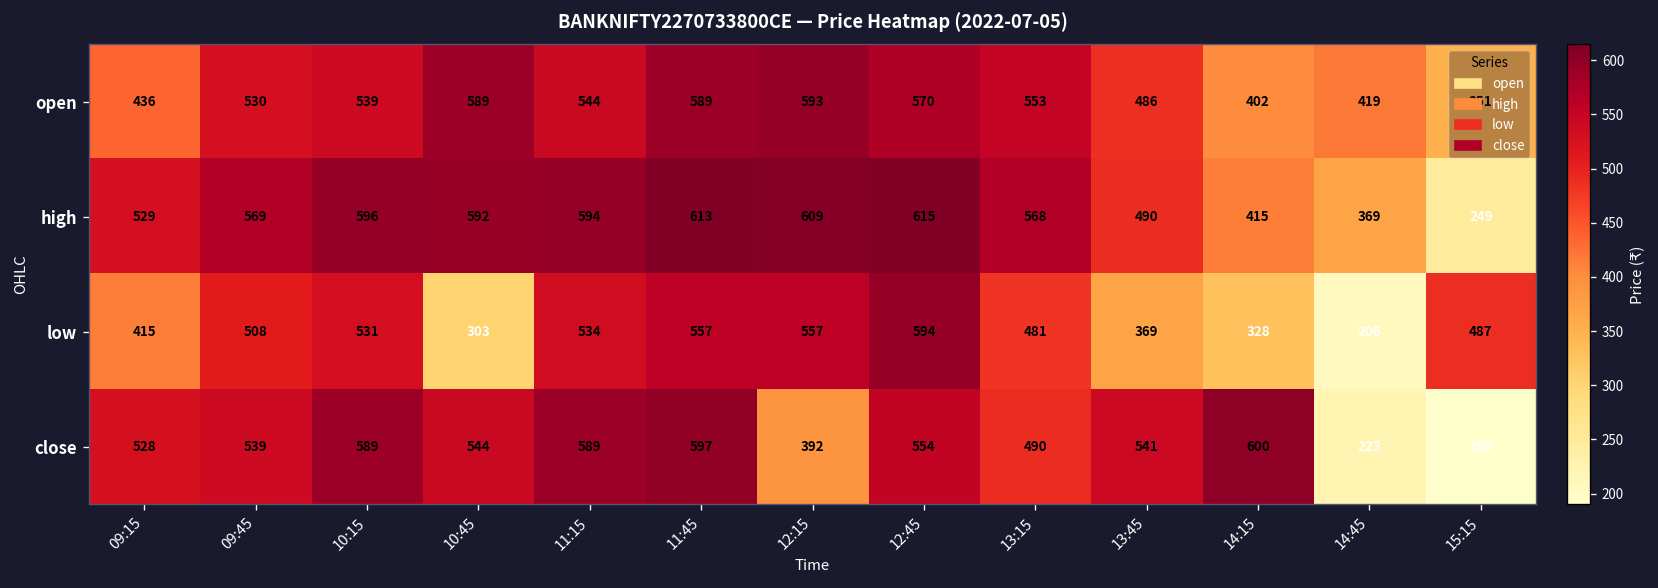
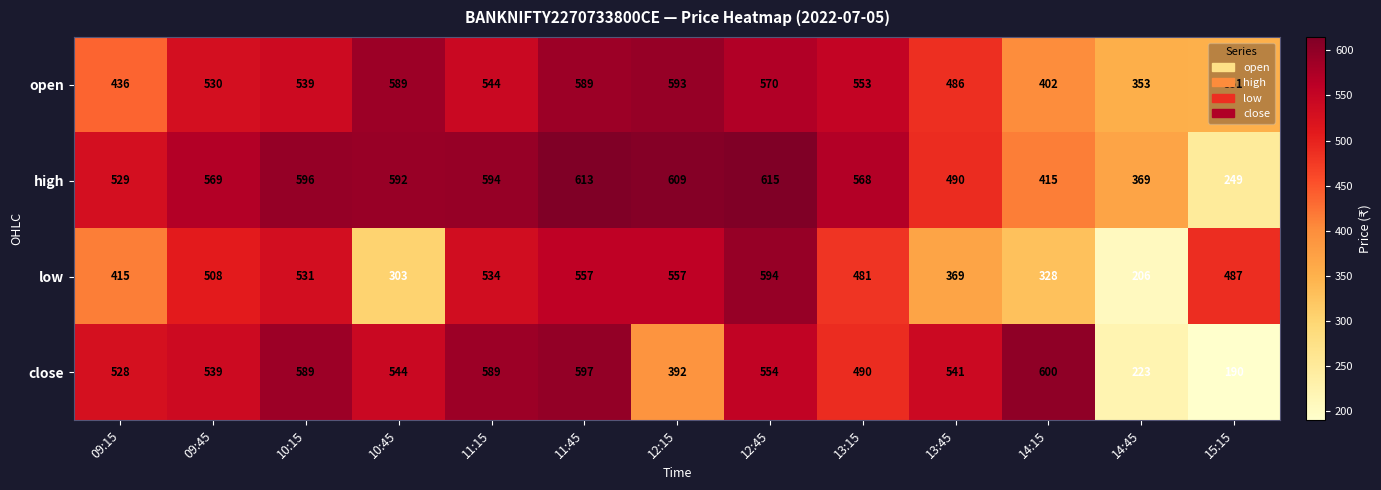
open, 14:45: 419 -> 353
